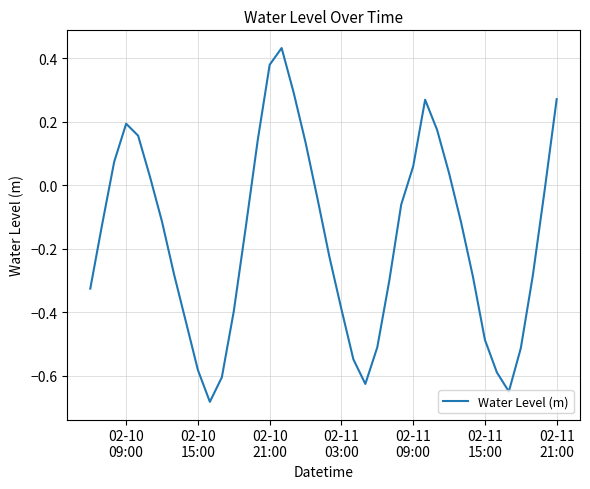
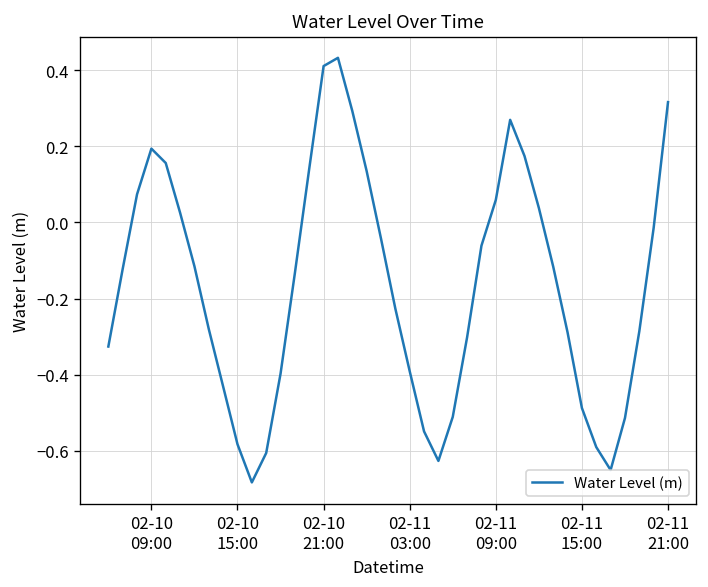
02-10 21:00: 0.38 -> 0.41
02-11 21:00: 0.27 -> 0.32
